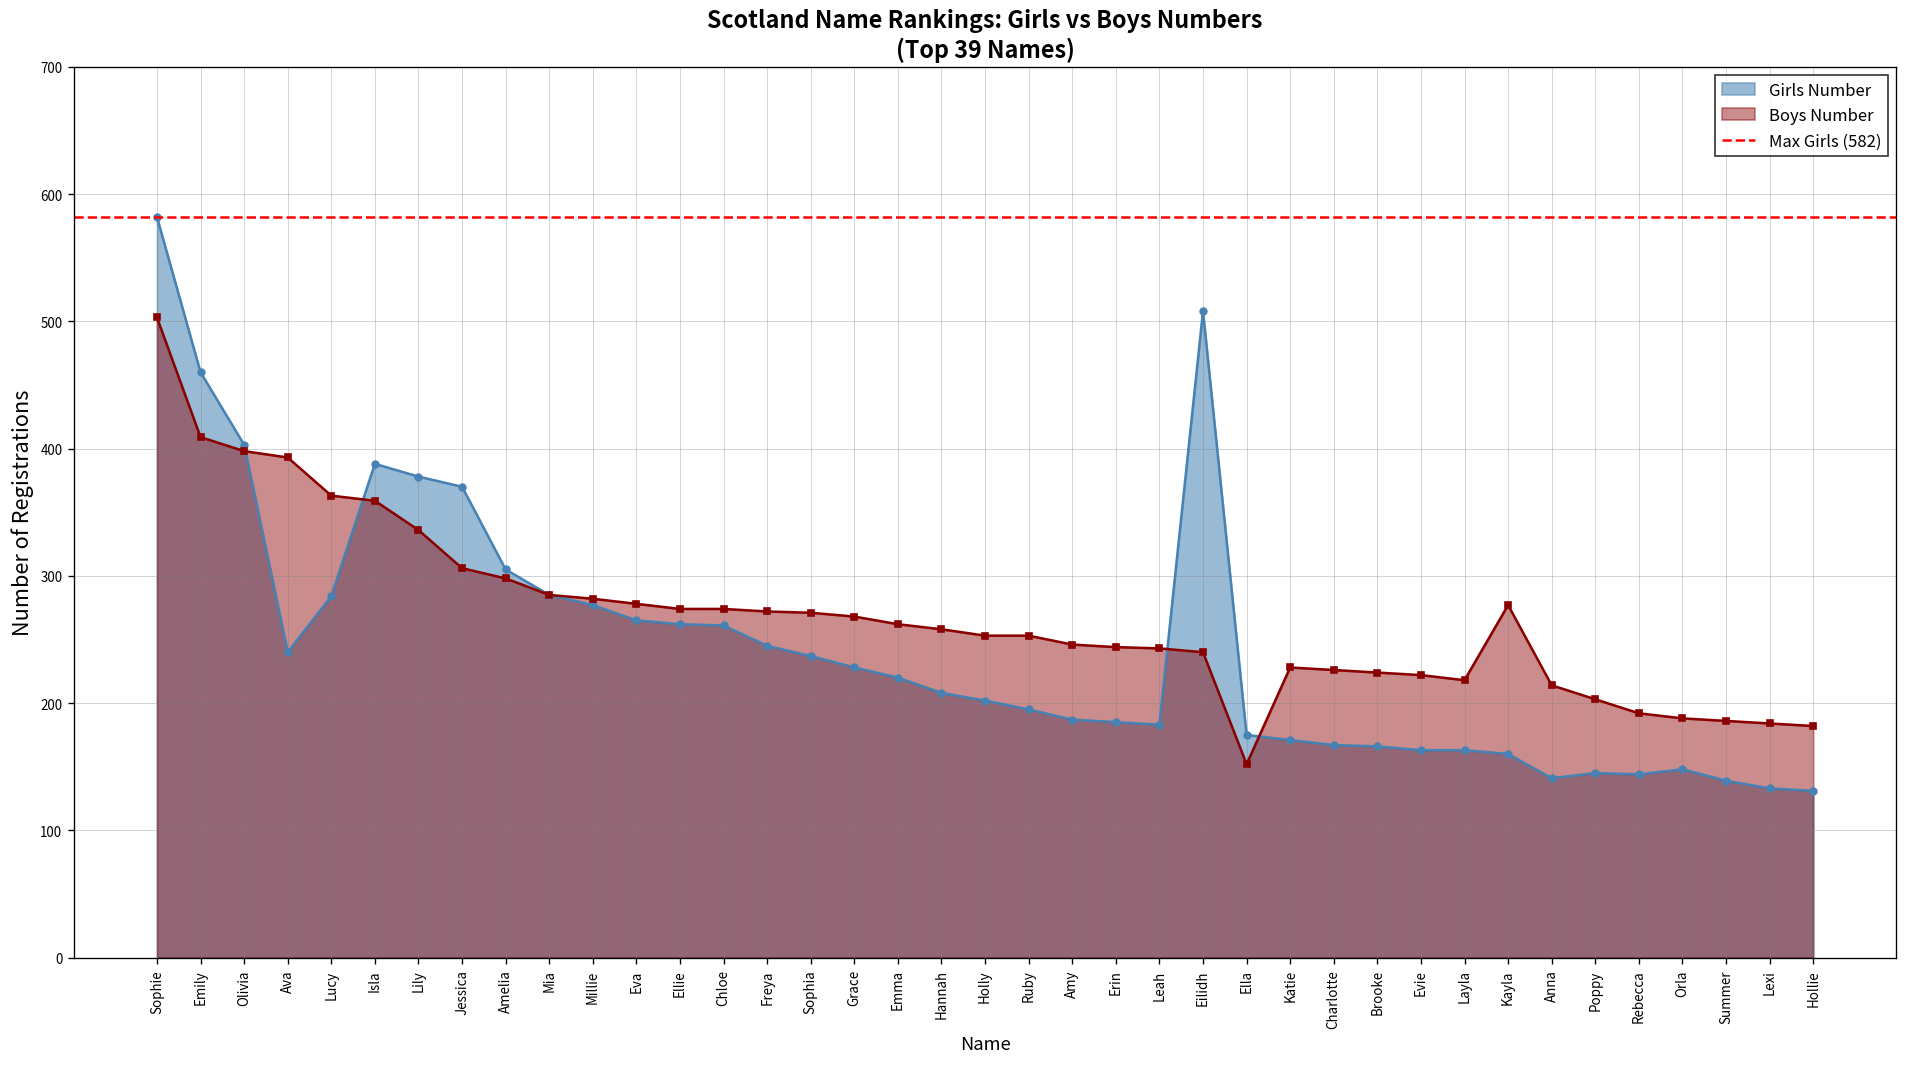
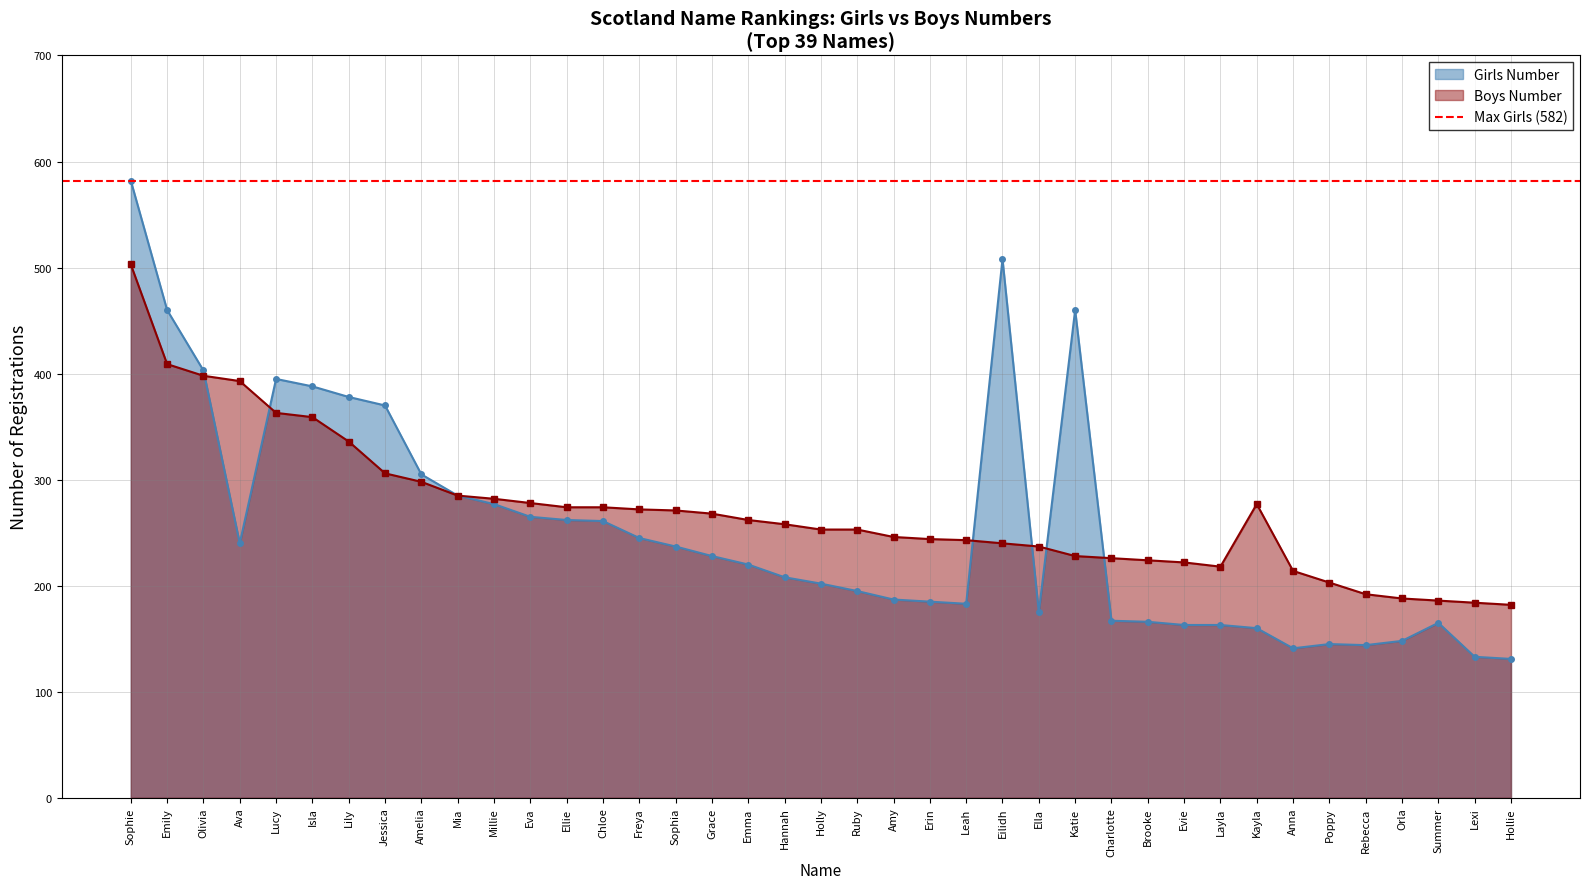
Girls Number, Lucy: 284 -> 395
Boys Number, Ella: 152 -> 237
Girls Number, Katie: 171 -> 460
Girls Number, Summer: 139 -> 165
